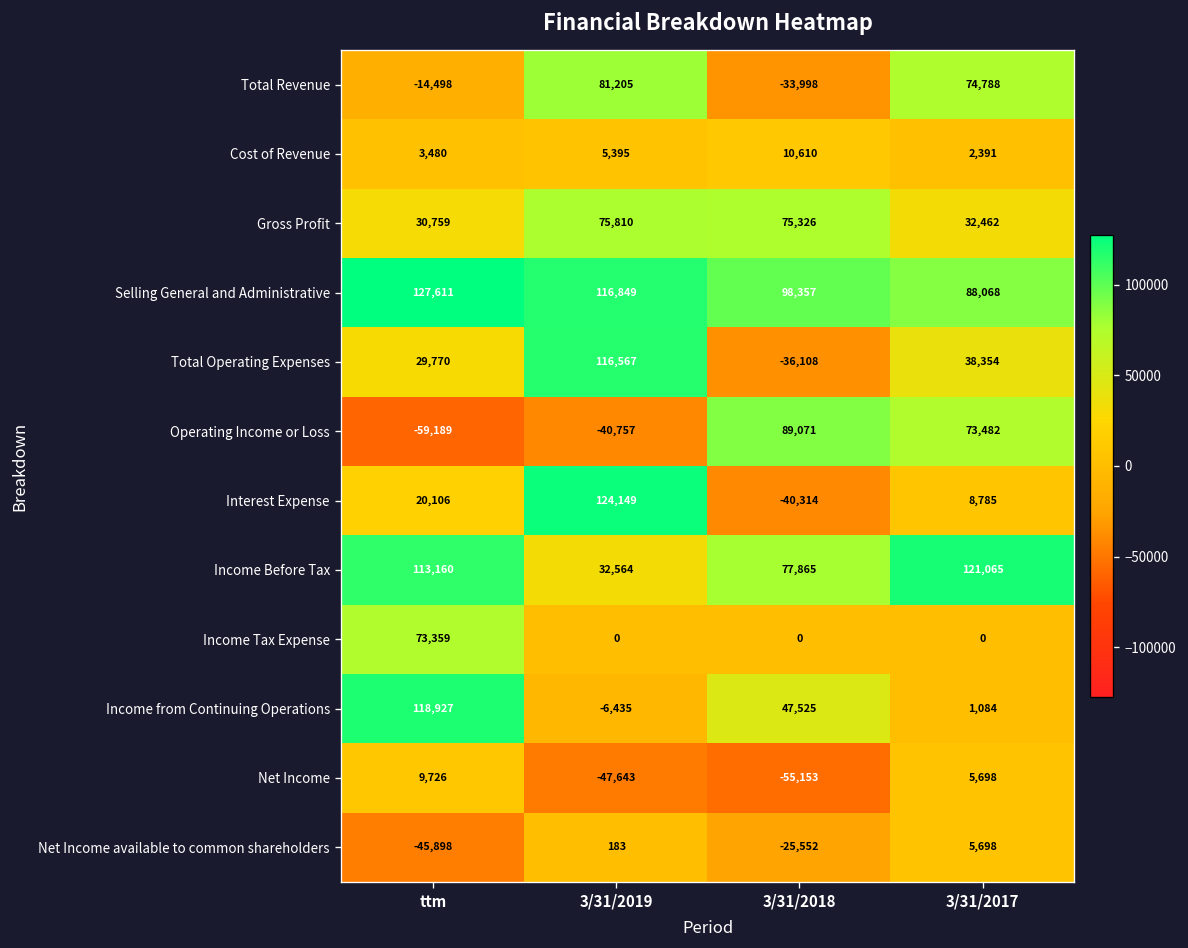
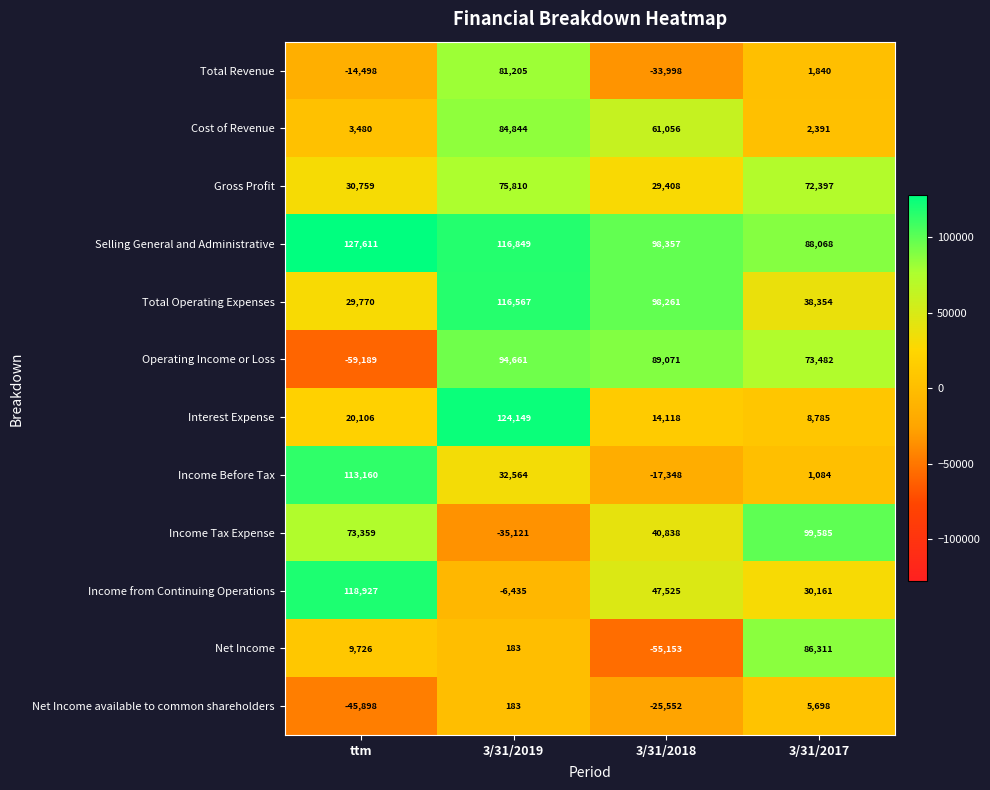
Total Revenue, 3/31/2017: 74,788 -> 1,840
Cost of Revenue, 3/31/2019: 5,395 -> 84,844
Cost of Revenue, 3/31/2018: 10,610 -> 61,056
Gross Profit, 3/31/2018: 75,326 -> 29,408
Gross Profit, 3/31/2017: 32,462 -> 72,397
Total Operating Expenses, 3/31/2018: -36,108 -> 98,261
Operating Income or Loss, 3/31/2019: -40,757 -> 94,661
Interest Expense, 3/31/2018: -40,314 -> 14,118
Income Before Tax, 3/31/2018: 77,865 -> -17,348
Income Before Tax, 3/31/2017: 121,065 -> 1,084
Income Tax Expense, 3/31/2019: 0 -> -35,121
Income Tax Expense, 3/31/2018: 0 -> 40,838
Income Tax Expense, 3/31/2017: 0 -> 99,585
Income from Continuing Operations, 3/31/2017: 1,084 -> 30,161
Net Income, 3/31/2019: -47,643 -> 183
Net Income, 3/31/2017: 5,698 -> 86,311
